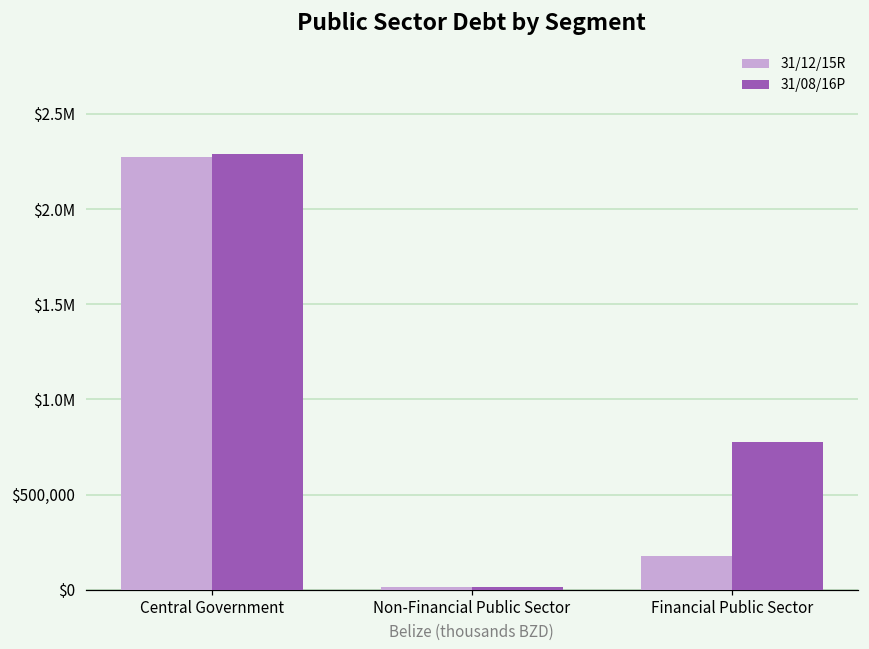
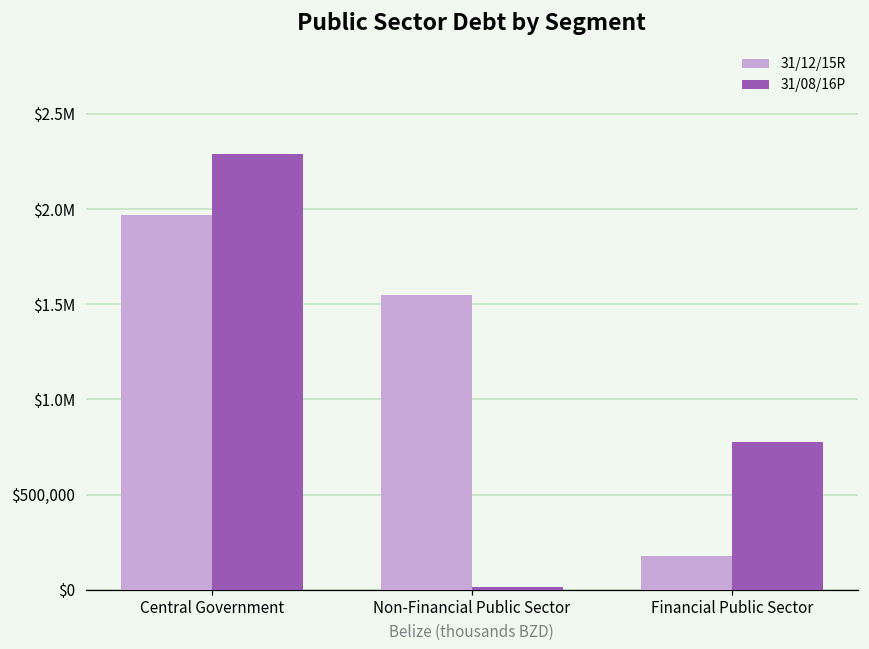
31/12/15R, Central Government: $2,270,000 -> $1,970,000
31/12/15R, Non-Financial Public Sector: $20,000 -> $1,550,000
